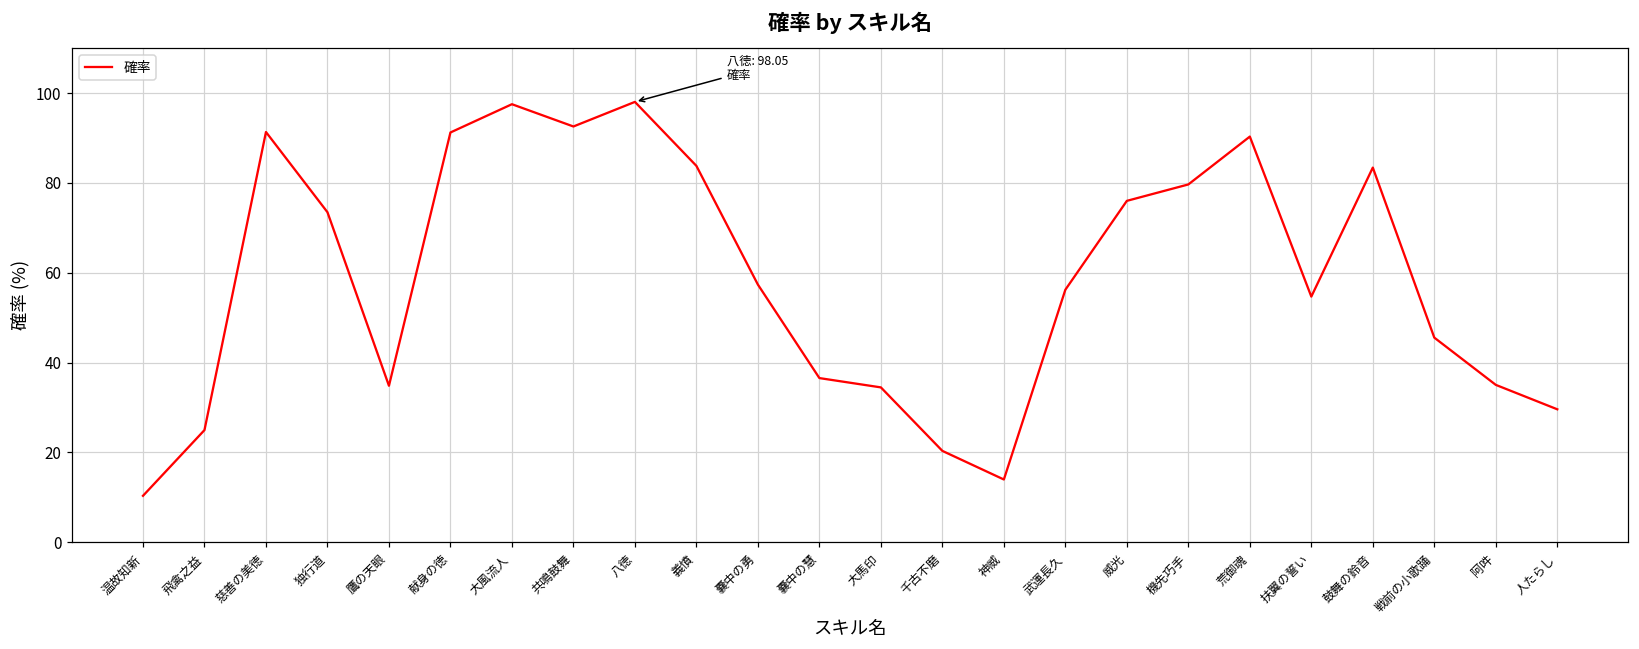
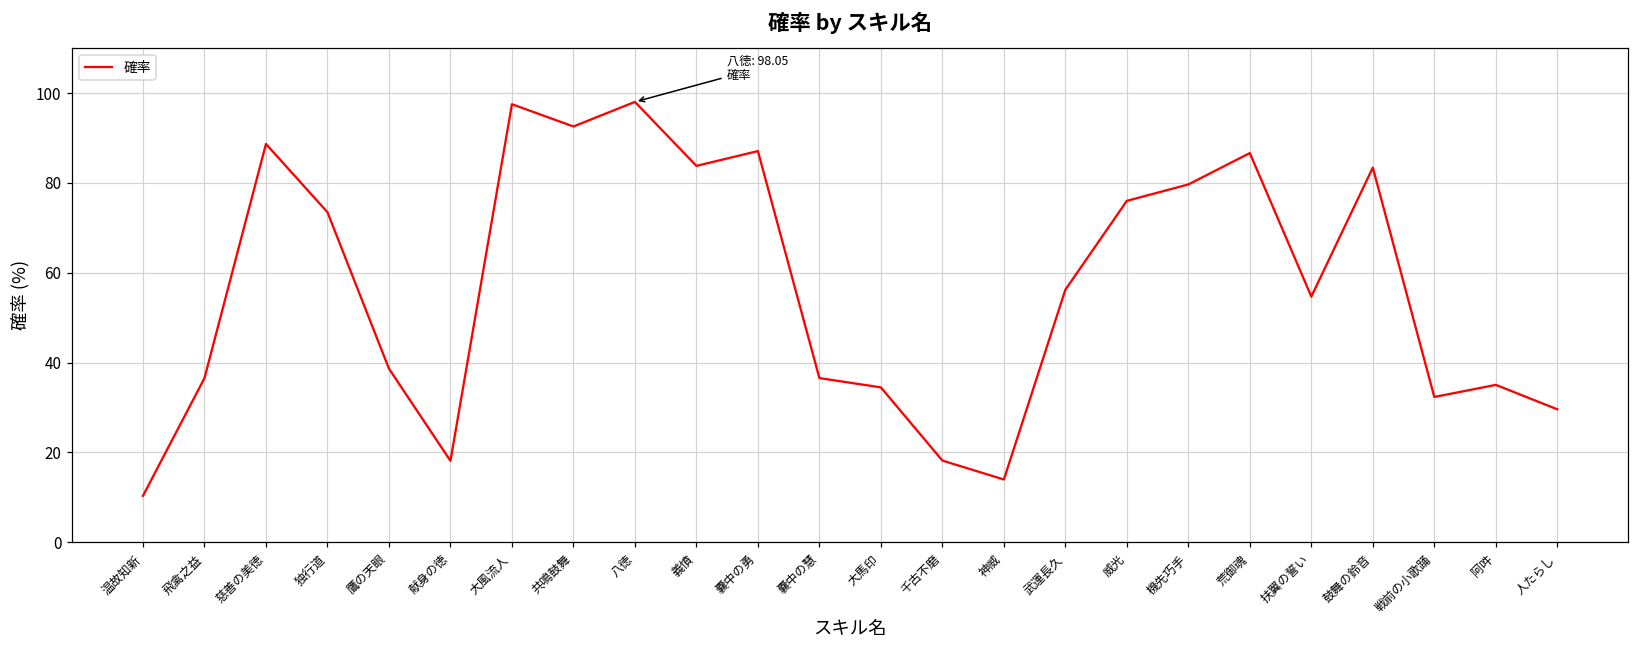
飛禽之益: 25 -> 37
慈善の美徳: 91 -> 89
鷹の天眼: 35 -> 39
献身の徳: 91 -> 18
嚢中の勇: 57 -> 87
千古不磨: 20 -> 18
荒御魂: 90 -> 87
戦前の小歌踊: 46 -> 32
